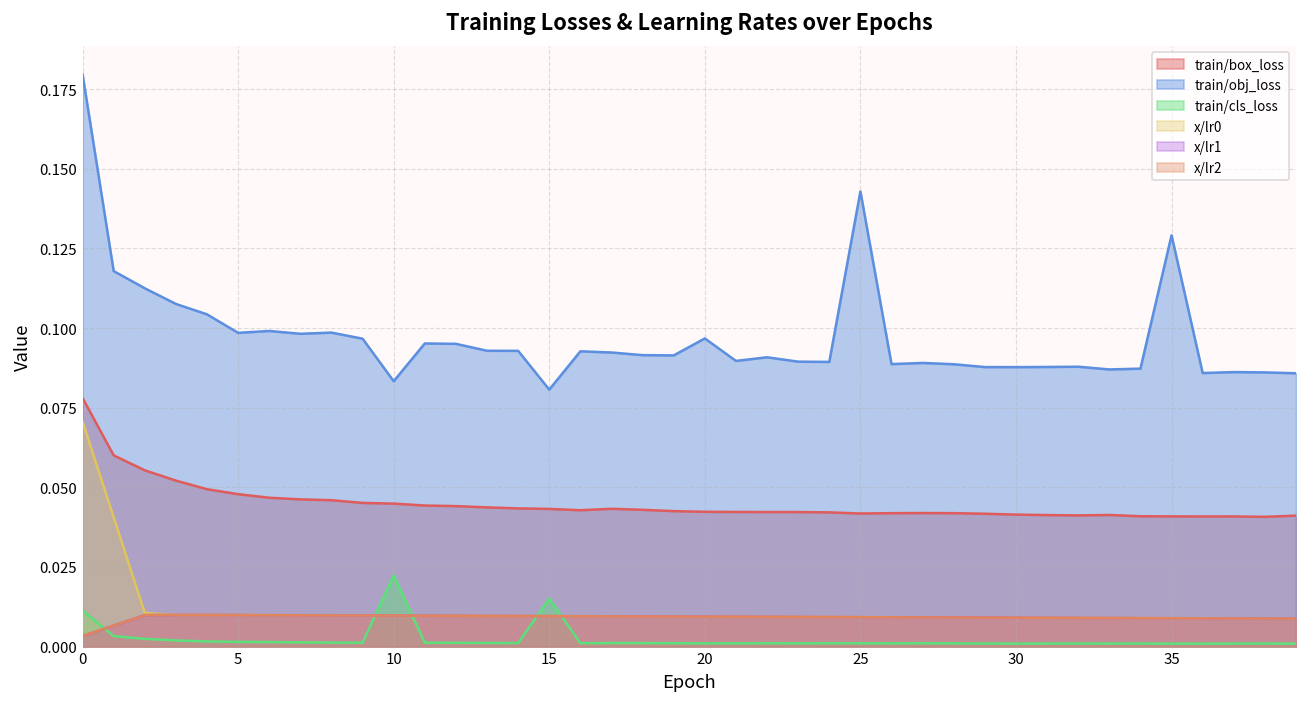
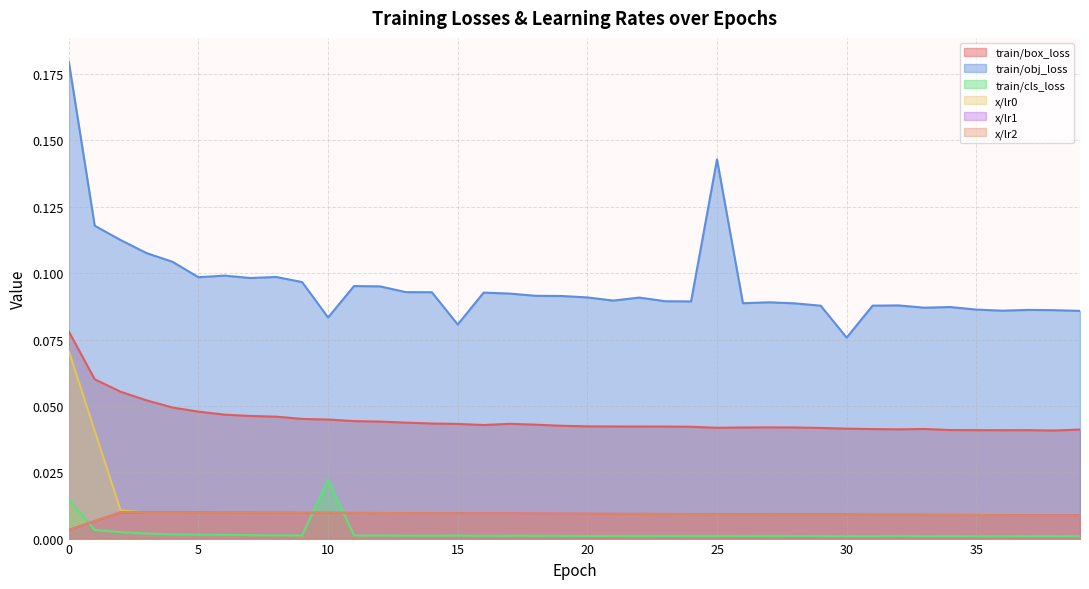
train/cls_loss, 0: 0.011 -> 0.015
train/cls_loss, 15: 0.015 -> 0.001
train/obj_loss, 20: 0.097 -> 0.091
train/obj_loss, 30: 0.088 -> 0.076
train/obj_loss, 35: 0.129 -> 0.086
